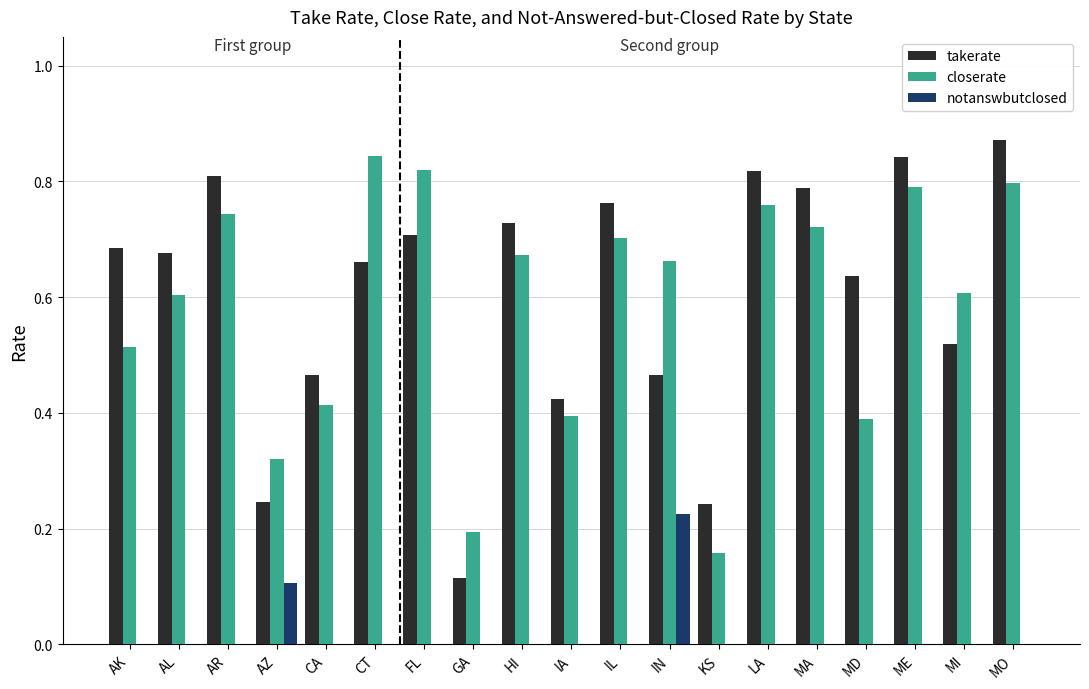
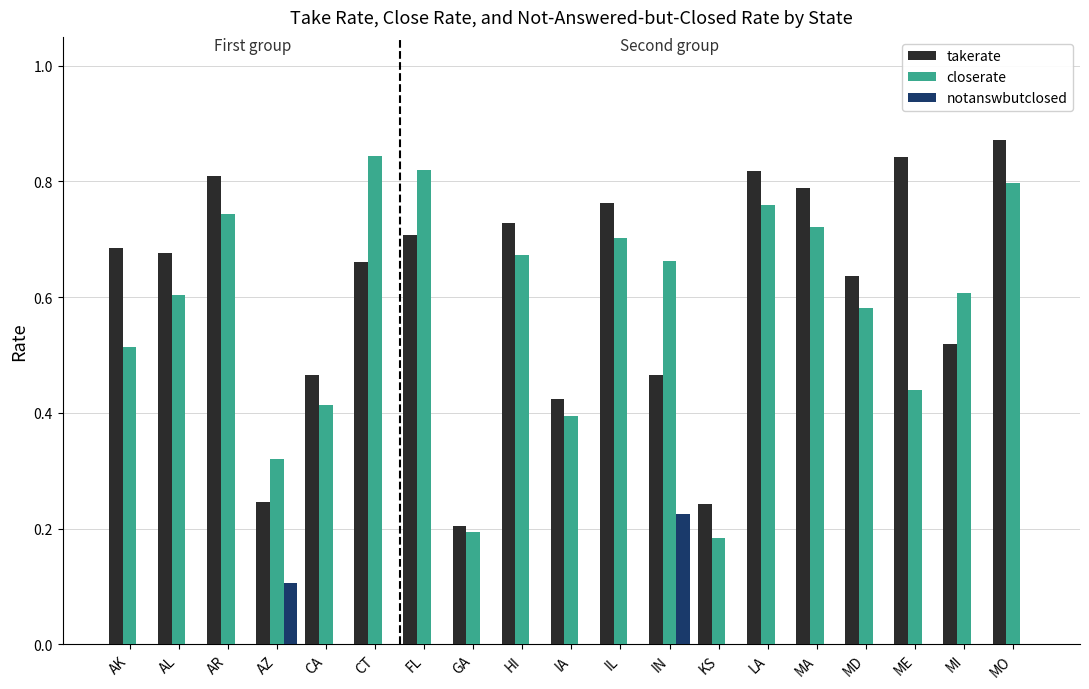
takerate, GA: 0.11 -> 0.20
closerate, KS: 0.16 -> 0.18
closerate, MD: 0.39 -> 0.58
closerate, ME: 0.79 -> 0.44
